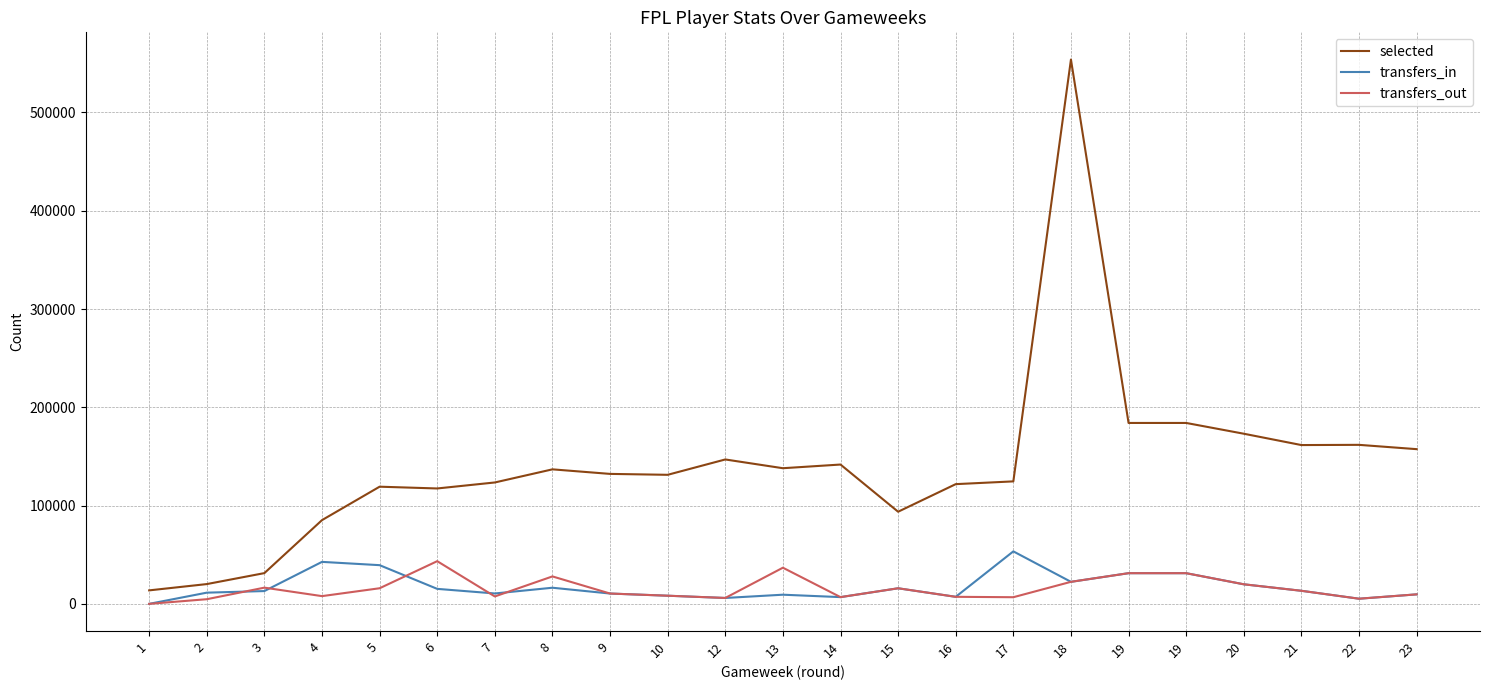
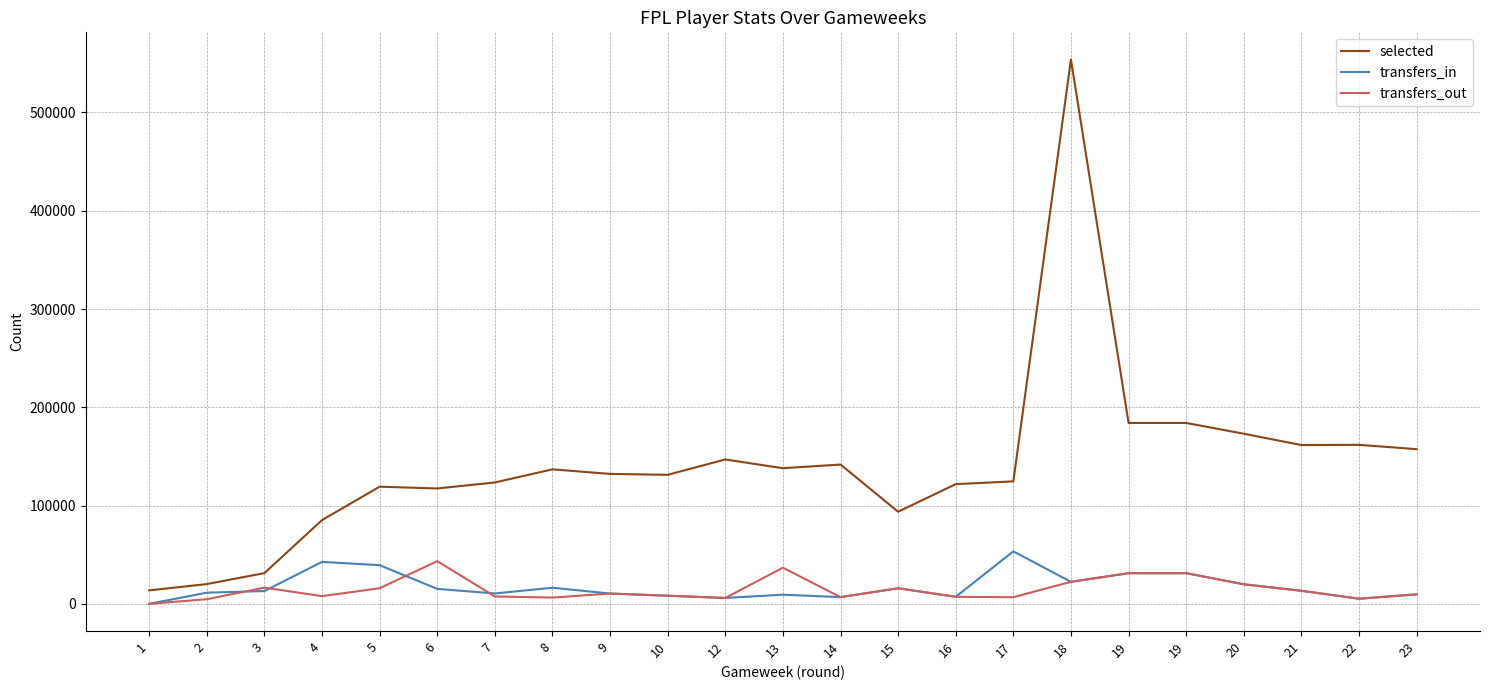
transfers_out, 8: 30000 -> 10000
